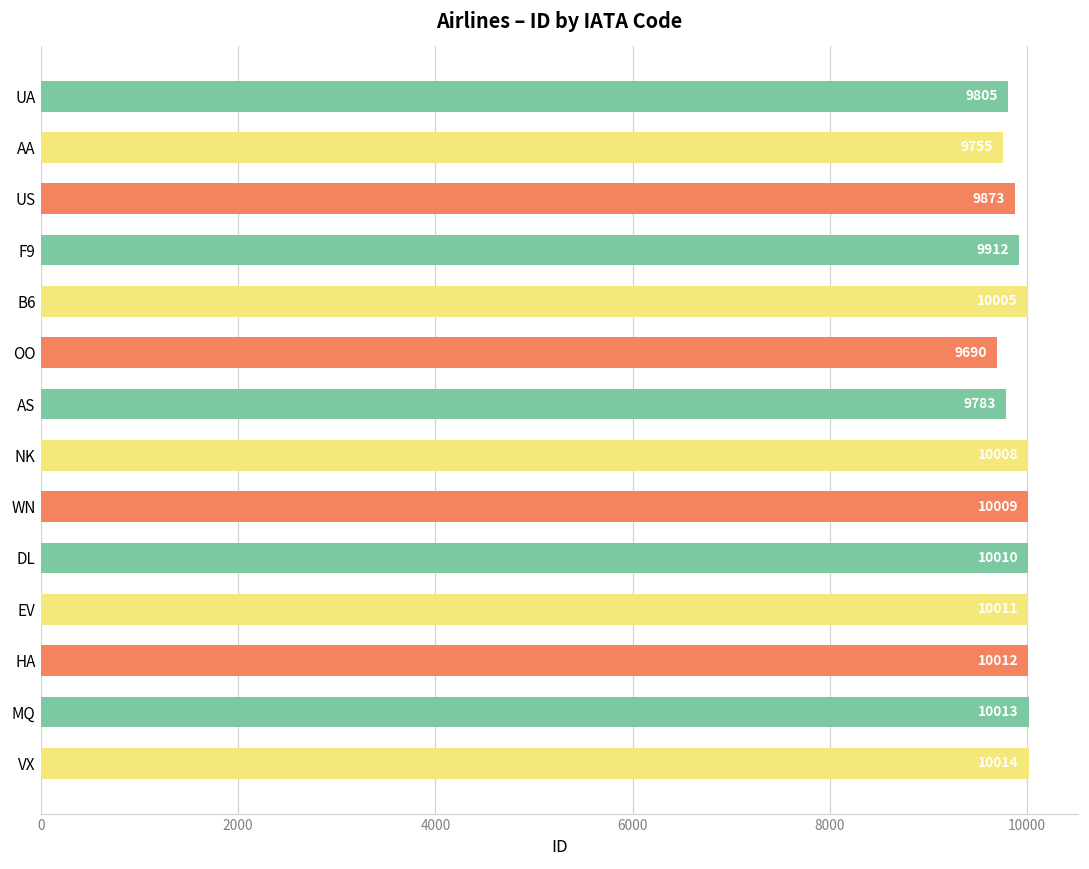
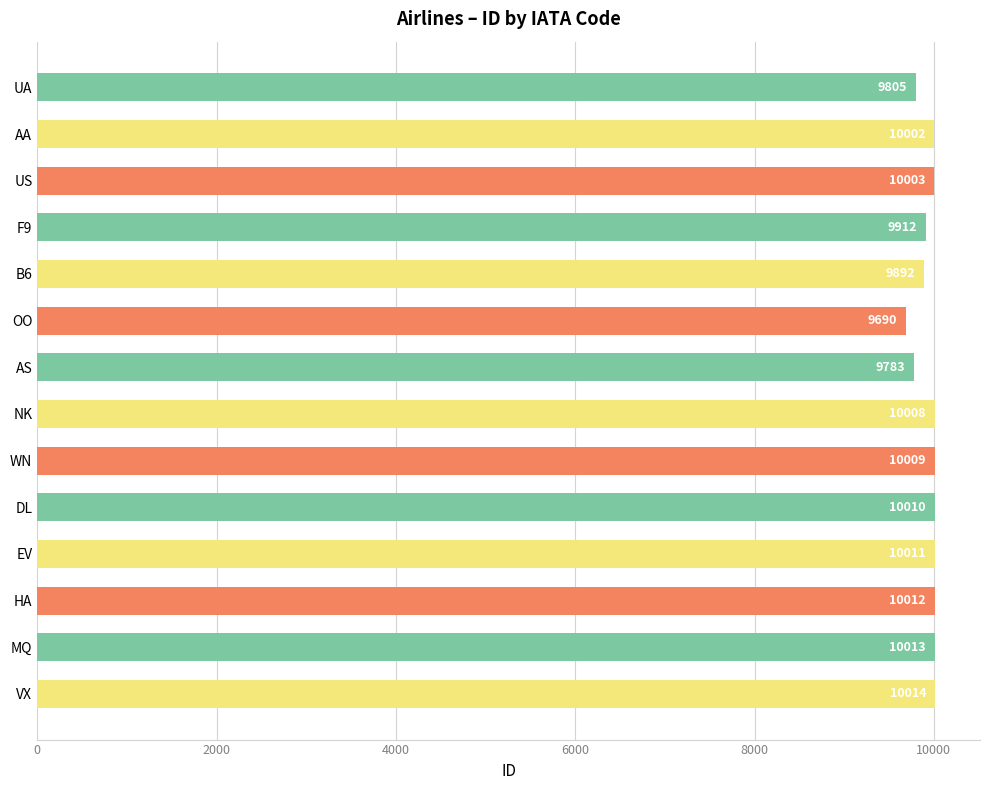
AA: 9755 -> 10002
US: 9873 -> 10003
B6: 10005 -> 9892
